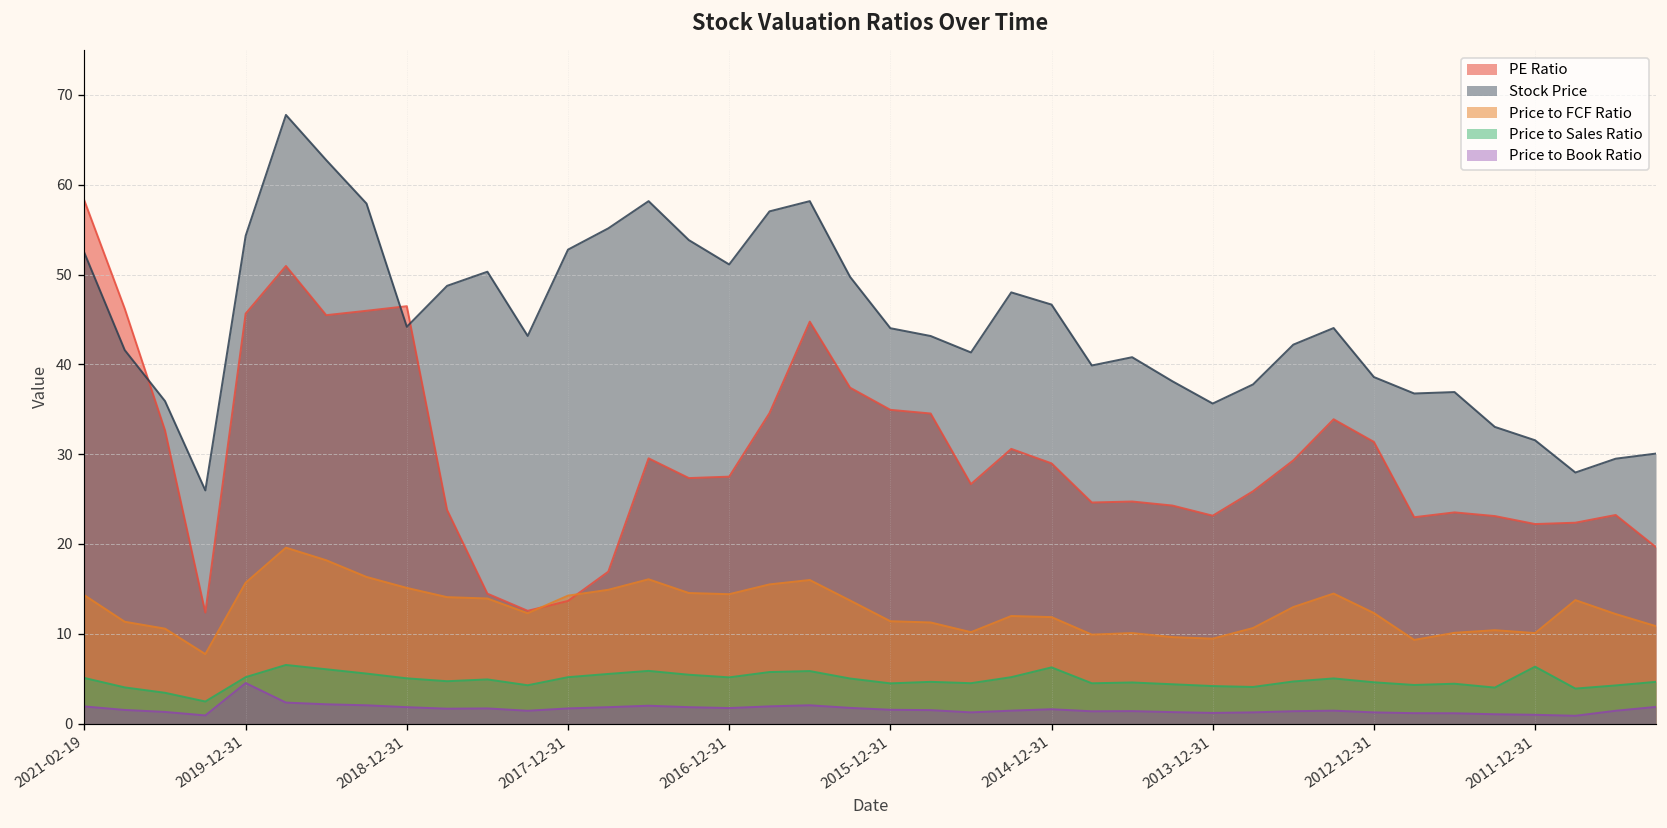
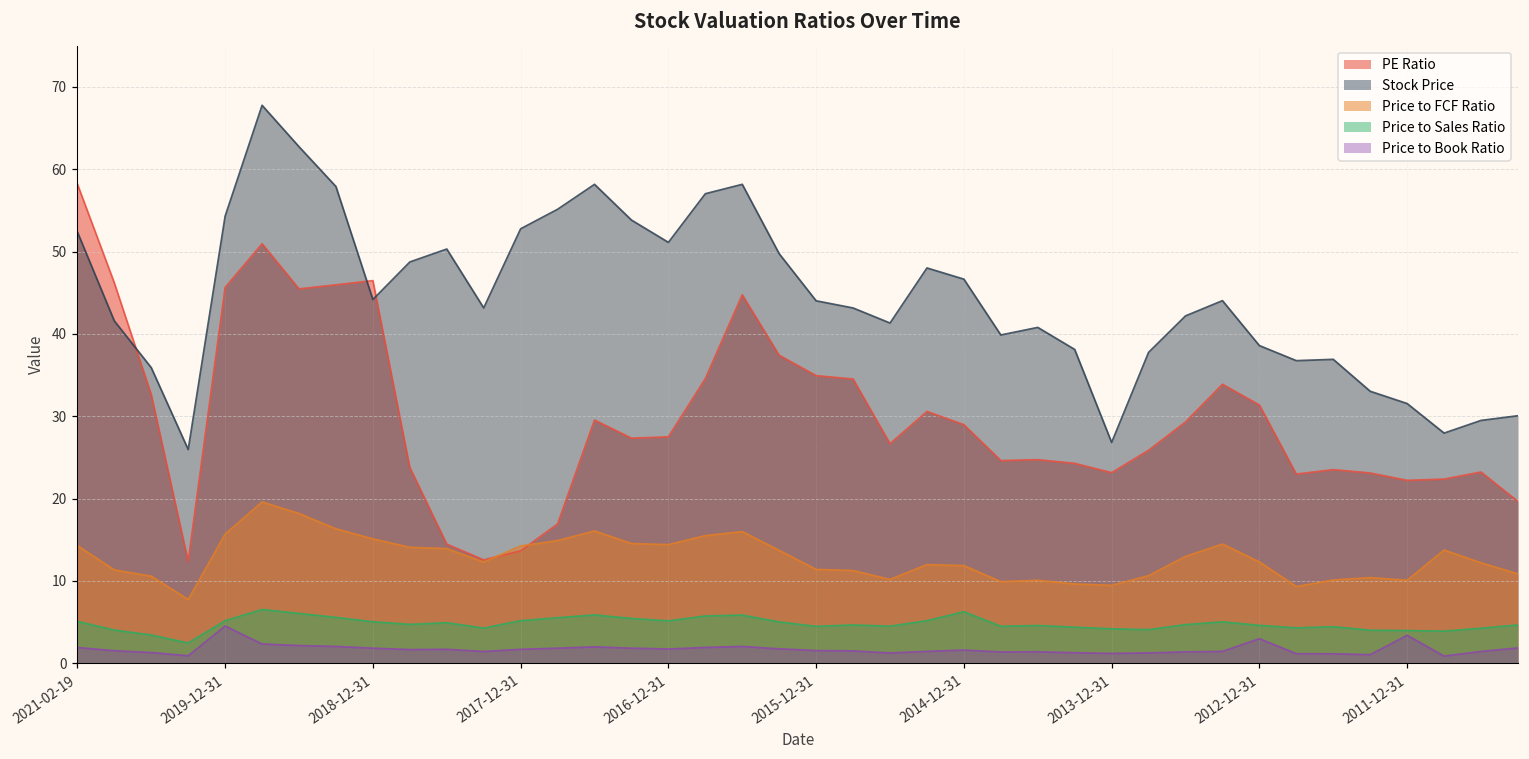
Stock Price, 2013-12-31: 36 -> 27
Price to Book Ratio, 2012-12-31: 1 -> 3
Price to Sales Ratio, 2011-12-31: 6 -> 4
Price to Book Ratio, 2011-12-31: 1 -> 3
